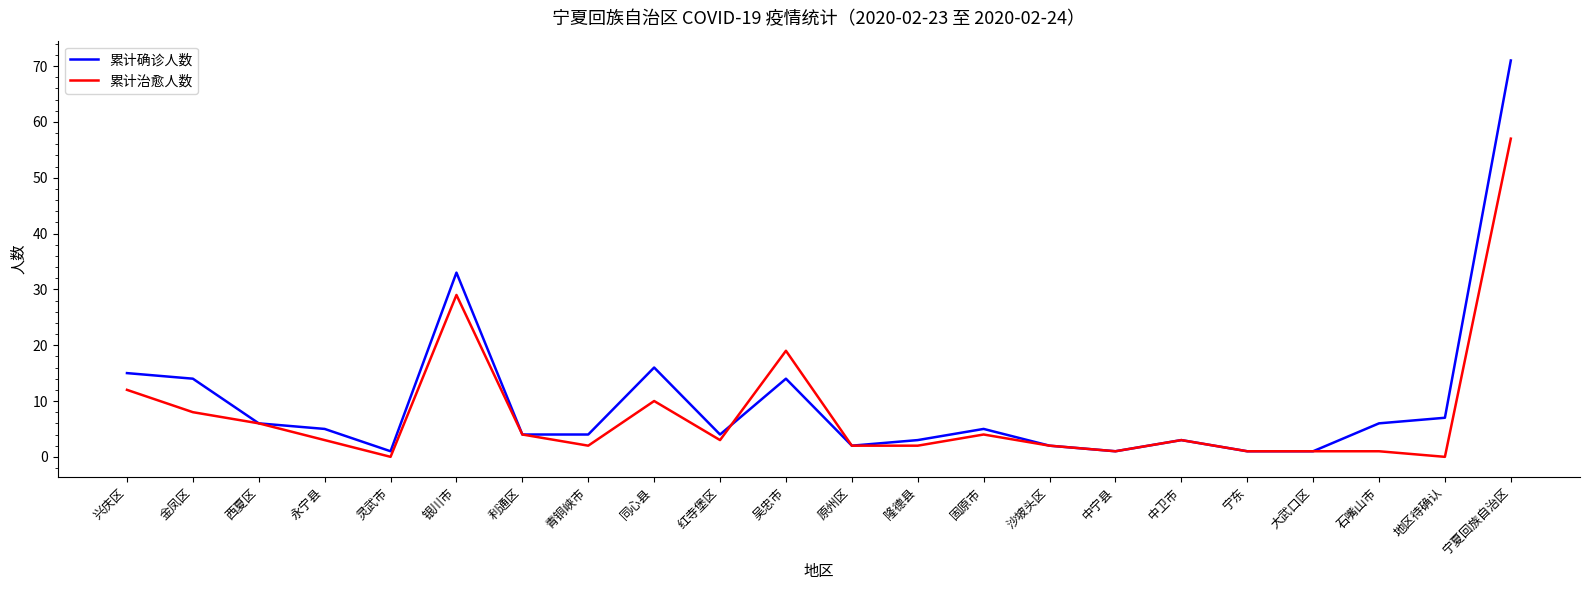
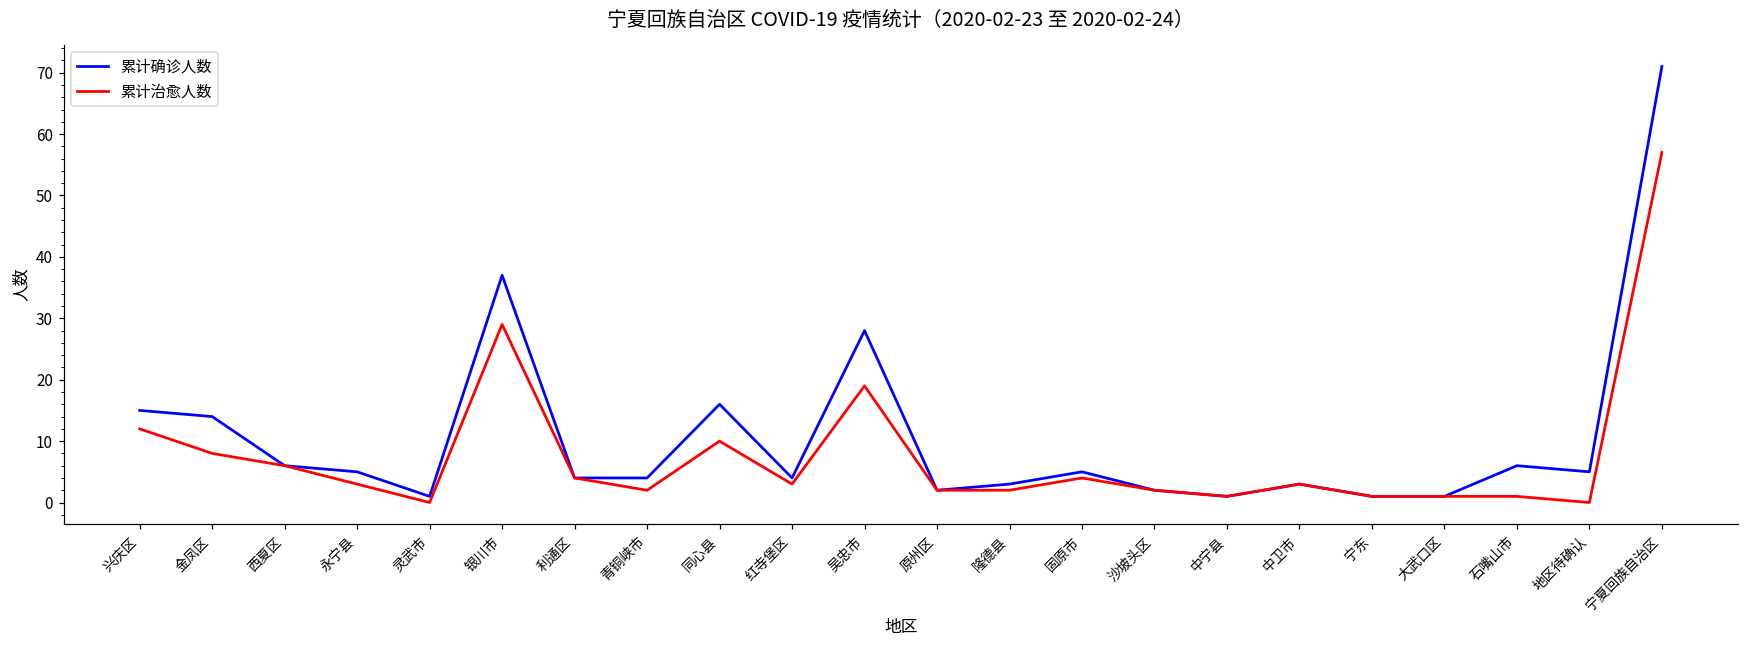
累计确诊人数, 银川市: 33 -> 37
累计确诊人数, 吴忠市: 14 -> 28
累计确诊人数, 地区待确认: 7 -> 5
